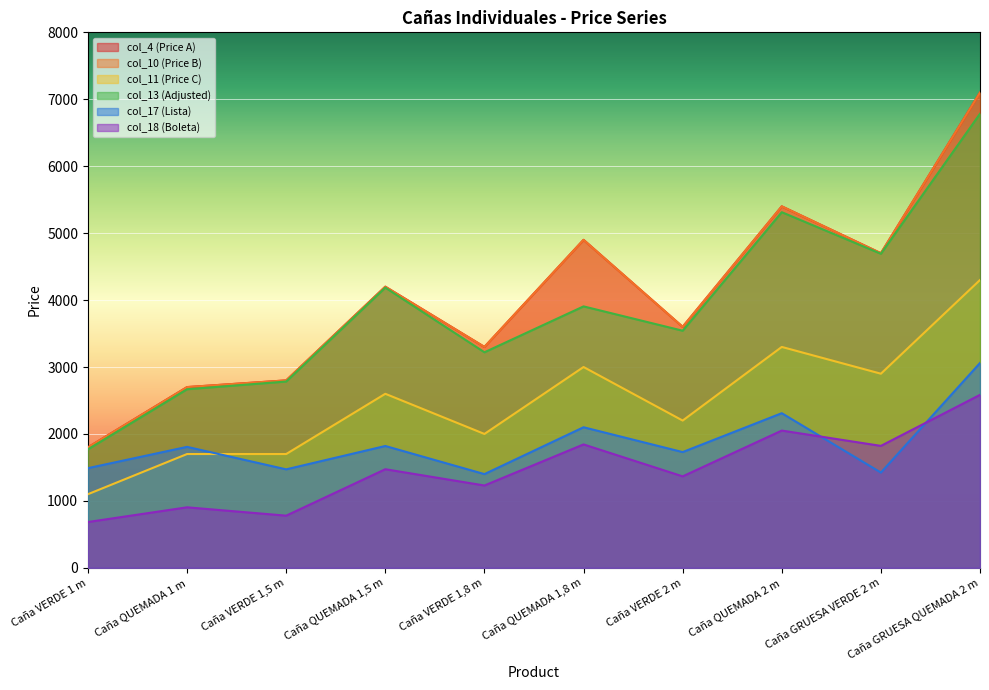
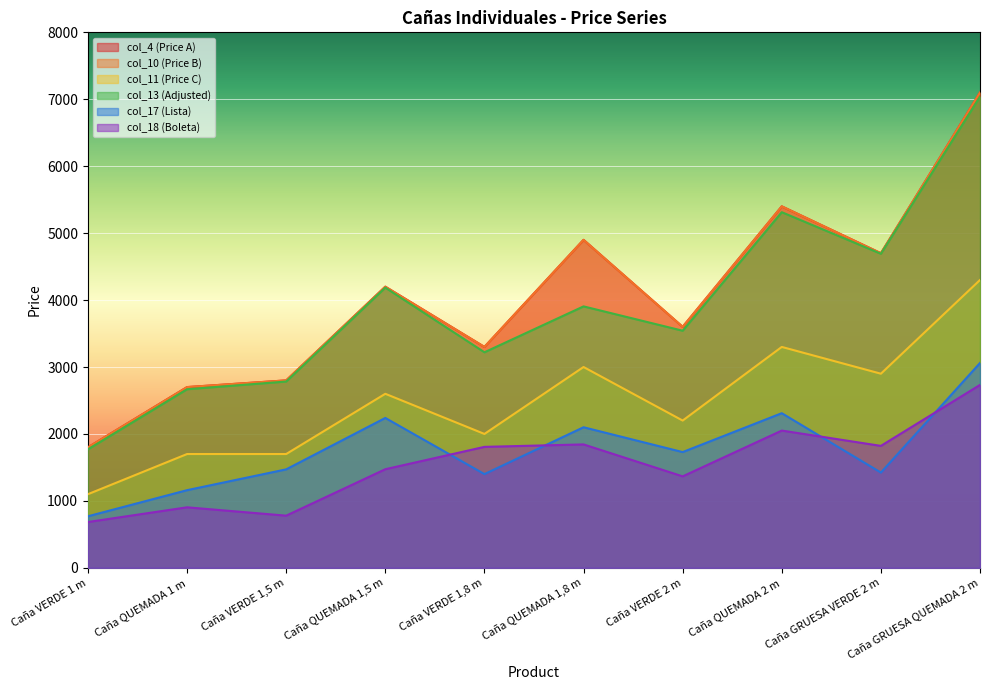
col_17 (Lista), Caña VERDE 1 m: 1500 -> 800
col_17 (Lista), Caña QUEMADA 1 m: 1800 -> 1200
col_17 (Lista), Caña QUEMADA 1,5 m: 1800 -> 2200
col_18 (Boleta), Caña VERDE 1,8 m: 1200 -> 1800
col_13 (Adjusted), Caña GRUESA QUEMADA 2 m: 6800 -> 7000
col_18 (Boleta), Caña GRUESA QUEMADA 2 m: 2600 -> 2700
